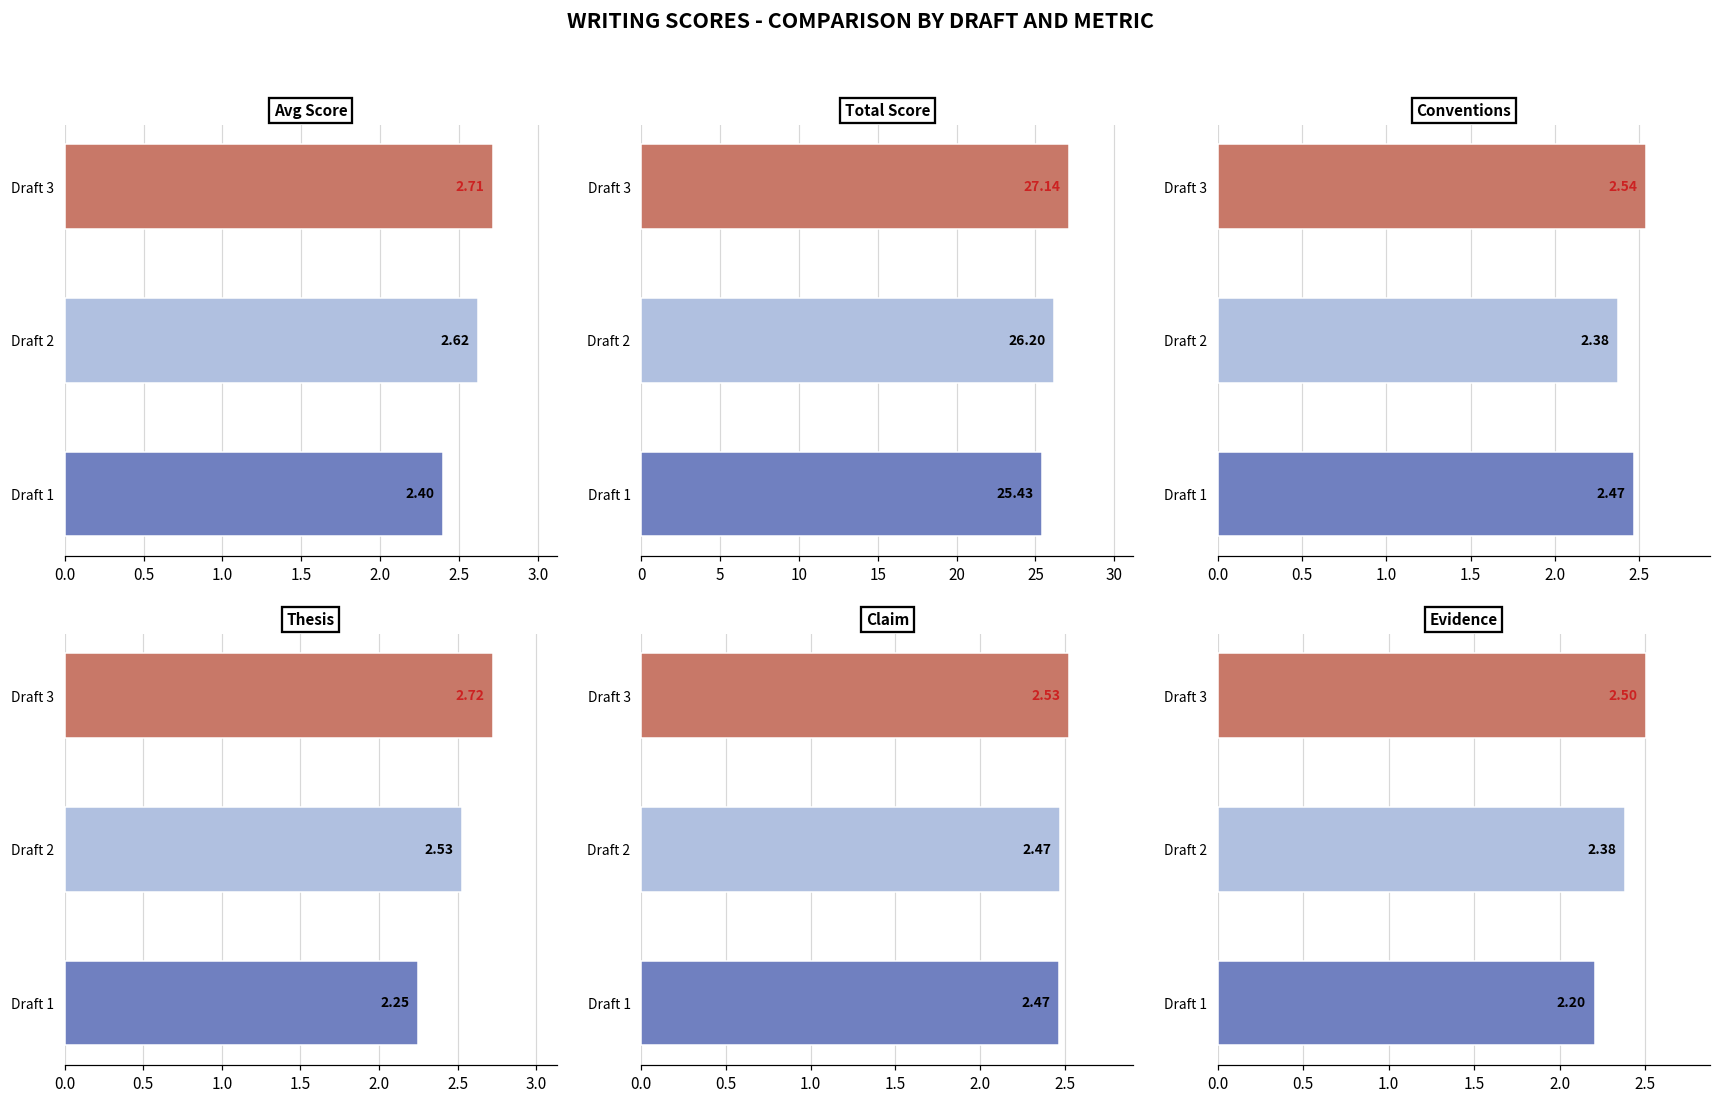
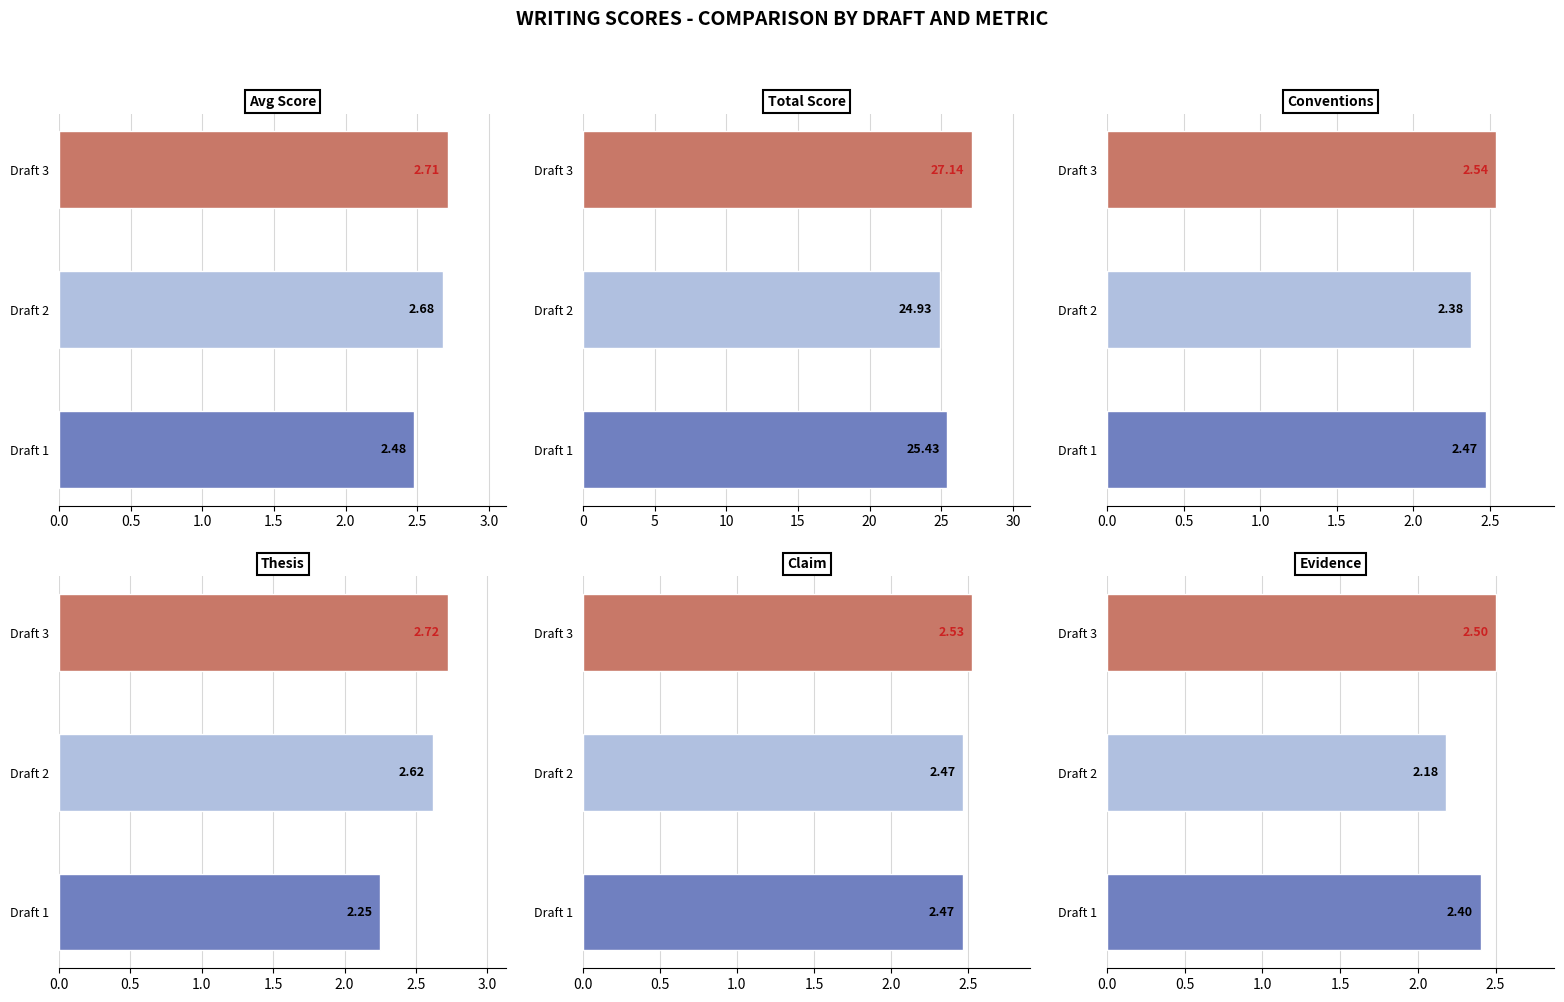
Avg Score, Draft 2: 2.62 -> 2.68
Avg Score, Draft 1: 2.40 -> 2.48
Total Score, Draft 2: 26.20 -> 24.93
Thesis, Draft 2: 2.53 -> 2.62
Evidence, Draft 2: 2.38 -> 2.18
Evidence, Draft 1: 2.20 -> 2.40
